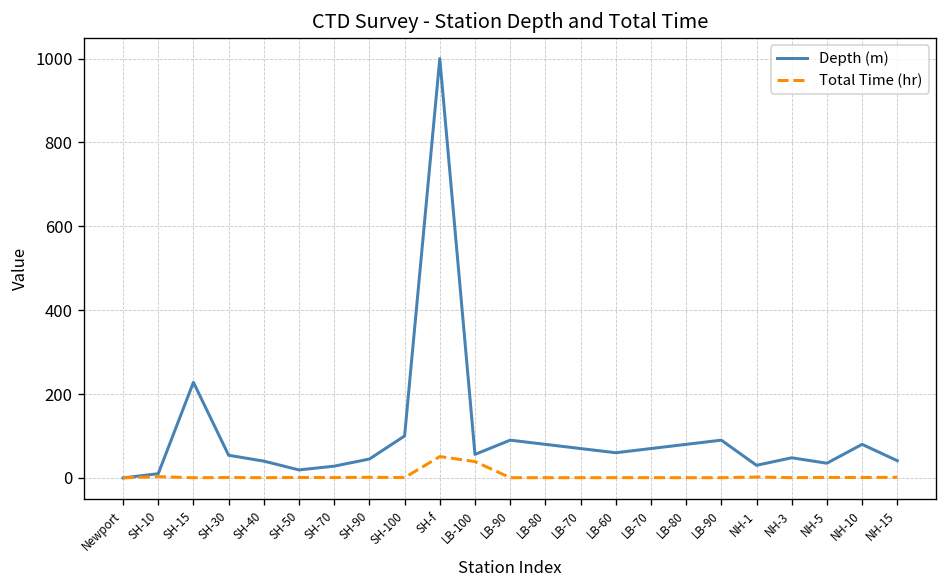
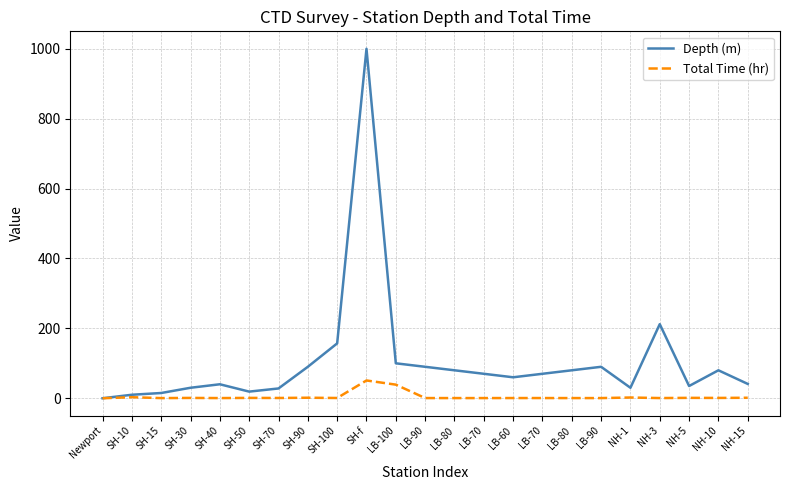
Depth (m), SH-15: 230 -> 20
Depth (m), SH-30: 50 -> 30
Depth (m), SH-90: 50 -> 90
Depth (m), SH-100: 100 -> 160
Depth (m), LB-100: 60 -> 100
Depth (m), NH-3: 50 -> 210
